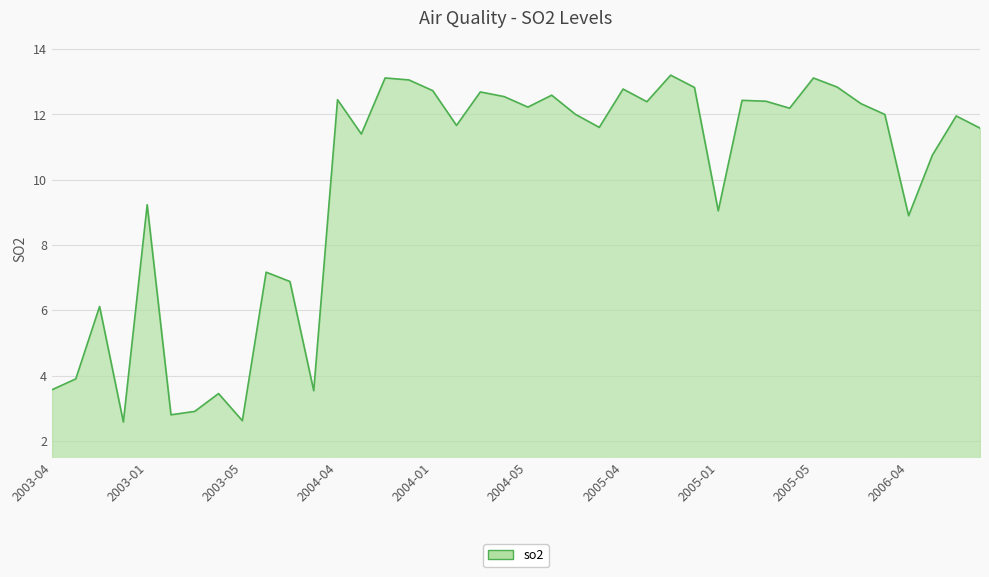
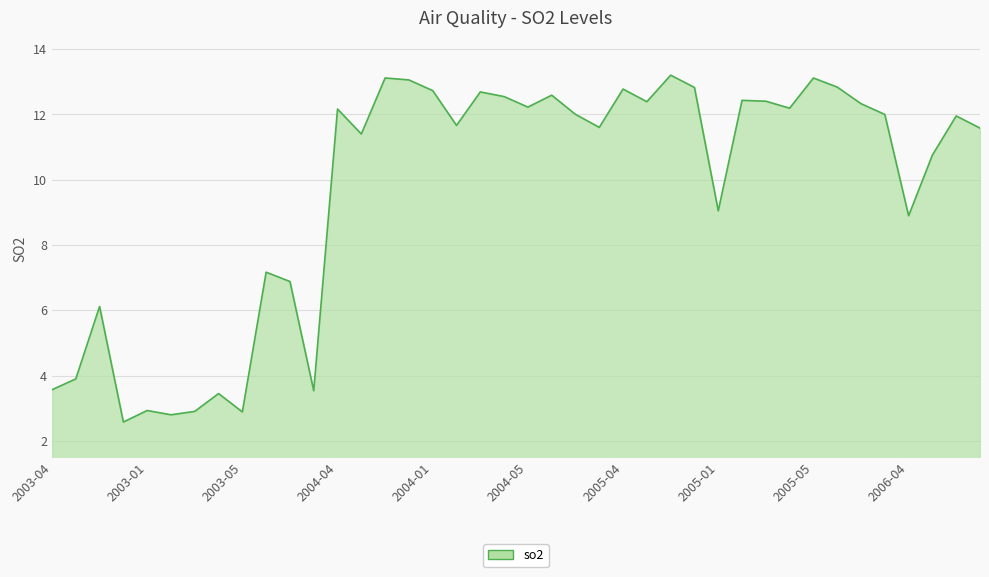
2003-01: 9.2 -> 2.9
2003-05: 2.6 -> 2.9
2004-04: 12.5 -> 12.2
